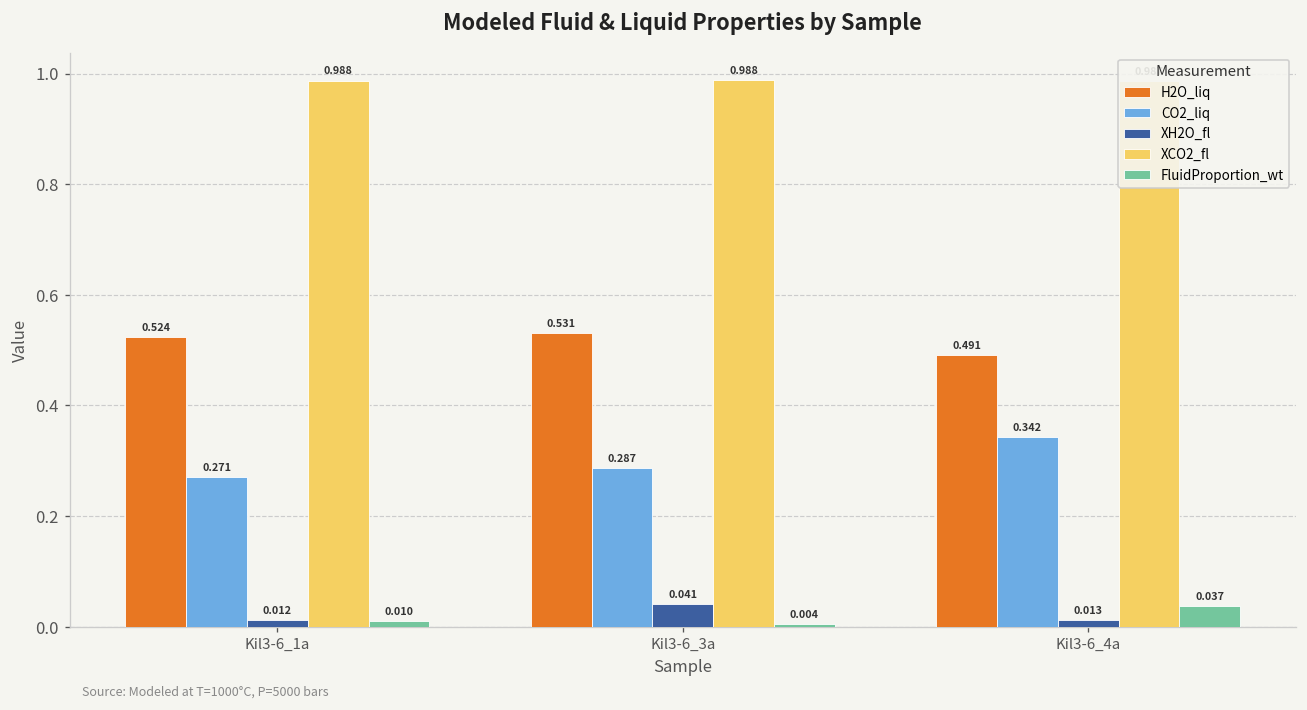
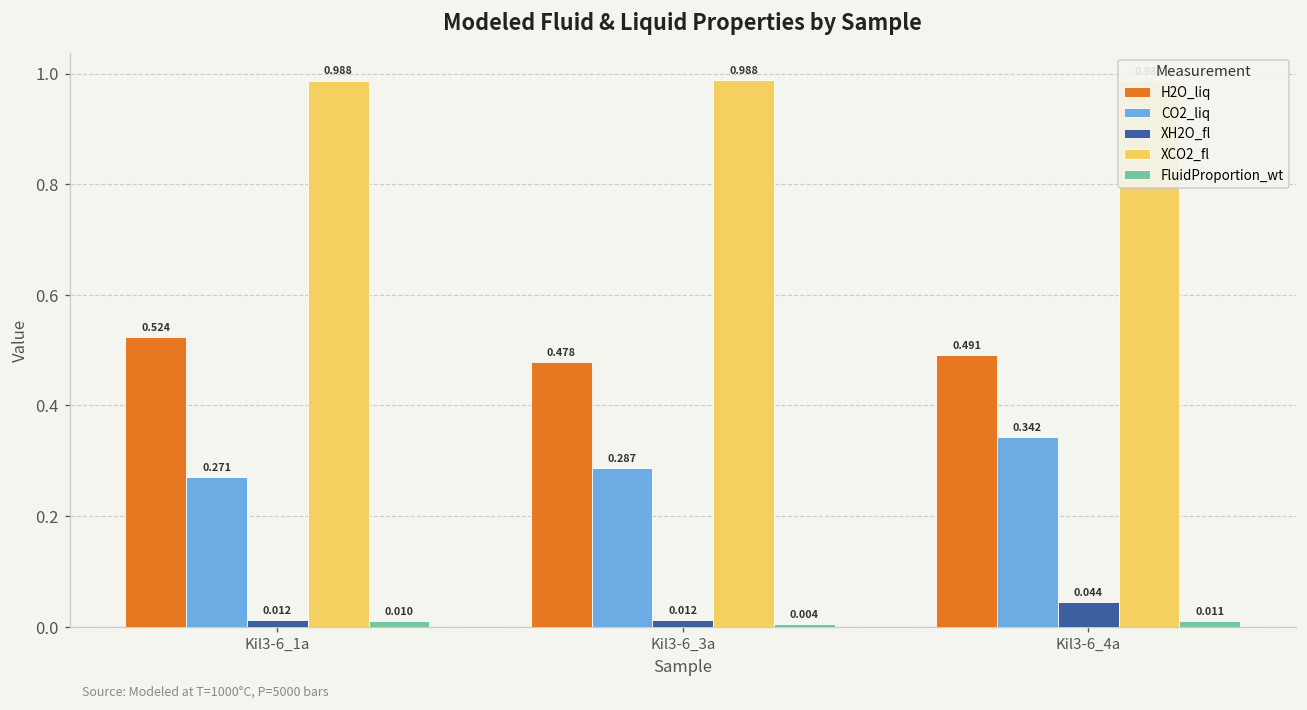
H2O_liq, Kil3-6_3a: 0.531 -> 0.478
XH2O_fl, Kil3-6_3a: 0.041 -> 0.012
XH2O_fl, Kil3-6_4a: 0.013 -> 0.044
FluidProportion_wt, Kil3-6_4a: 0.037 -> 0.011
